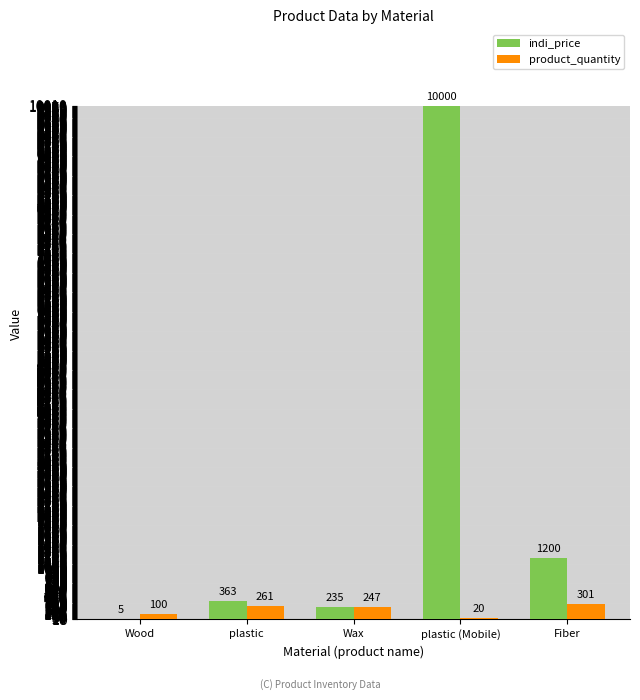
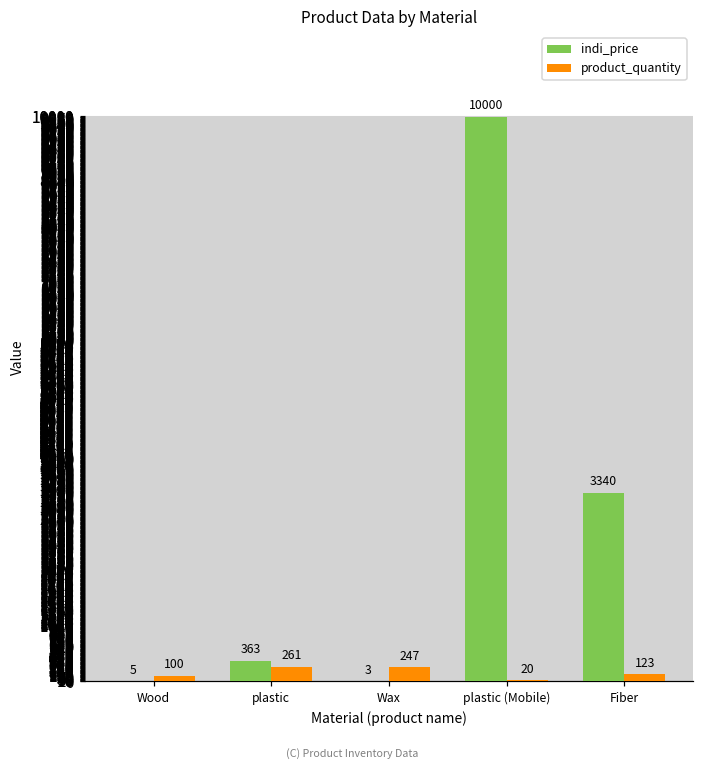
indi_price, Wax: 235 -> 3
indi_price, Fiber: 1200 -> 3340
product_quantity, Fiber: 301 -> 123
